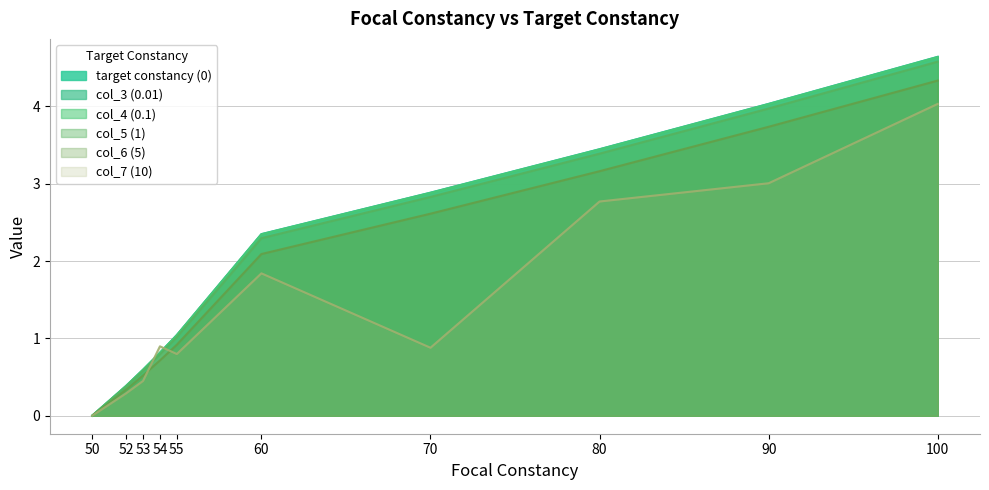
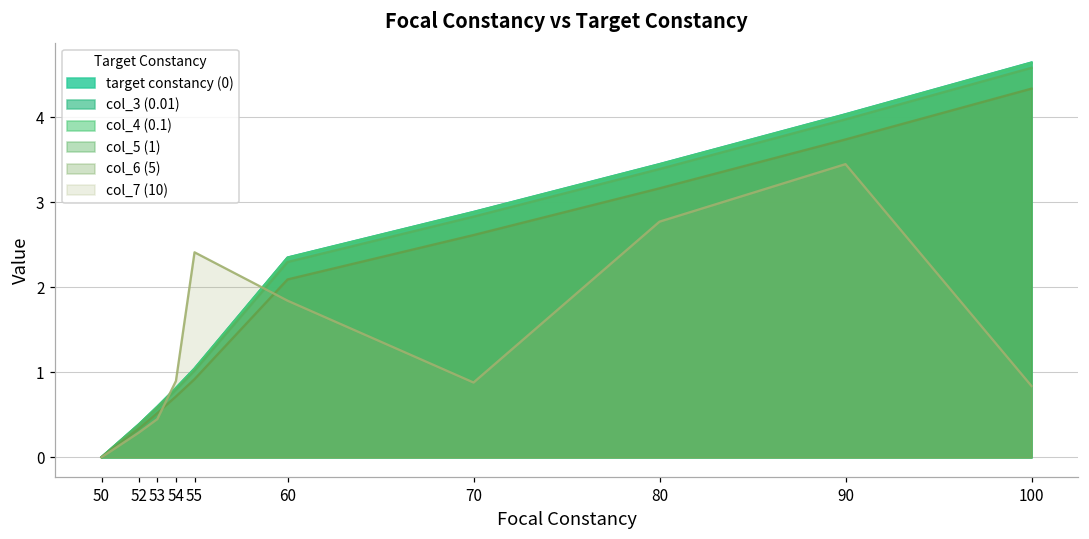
col_7 (10), 55: 0.8 -> 2.4
col_7 (10), 90: 3.0 -> 3.4
col_7 (10), 100: 4.0 -> 0.8
